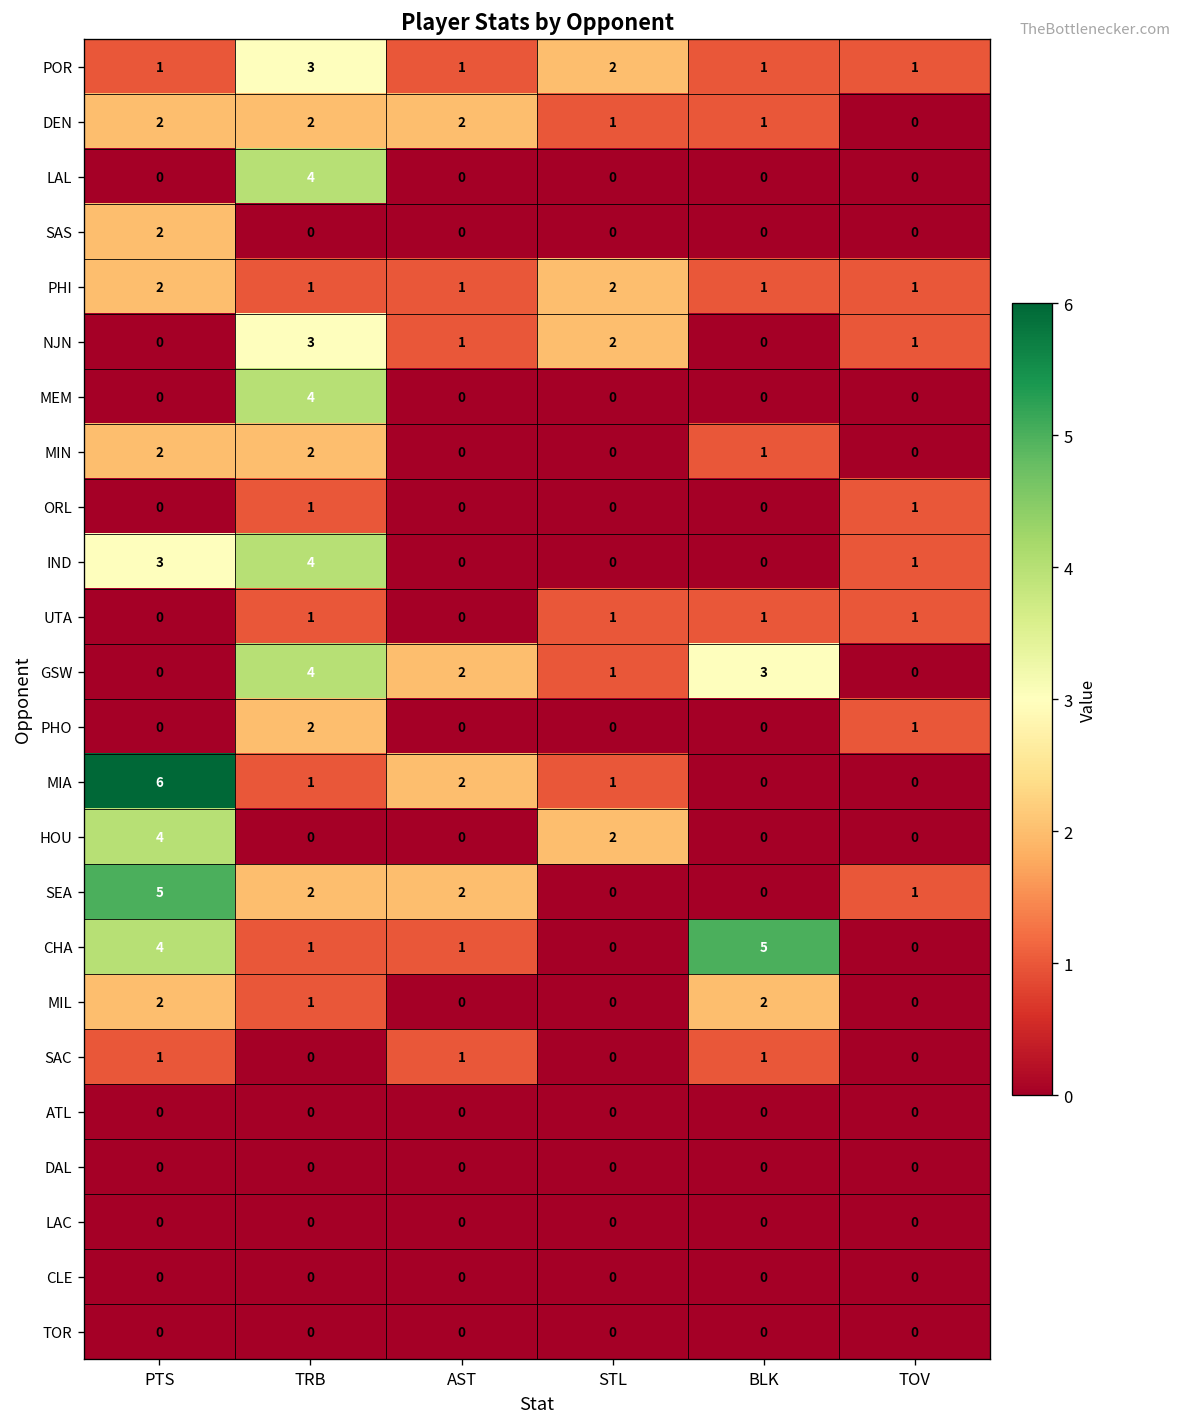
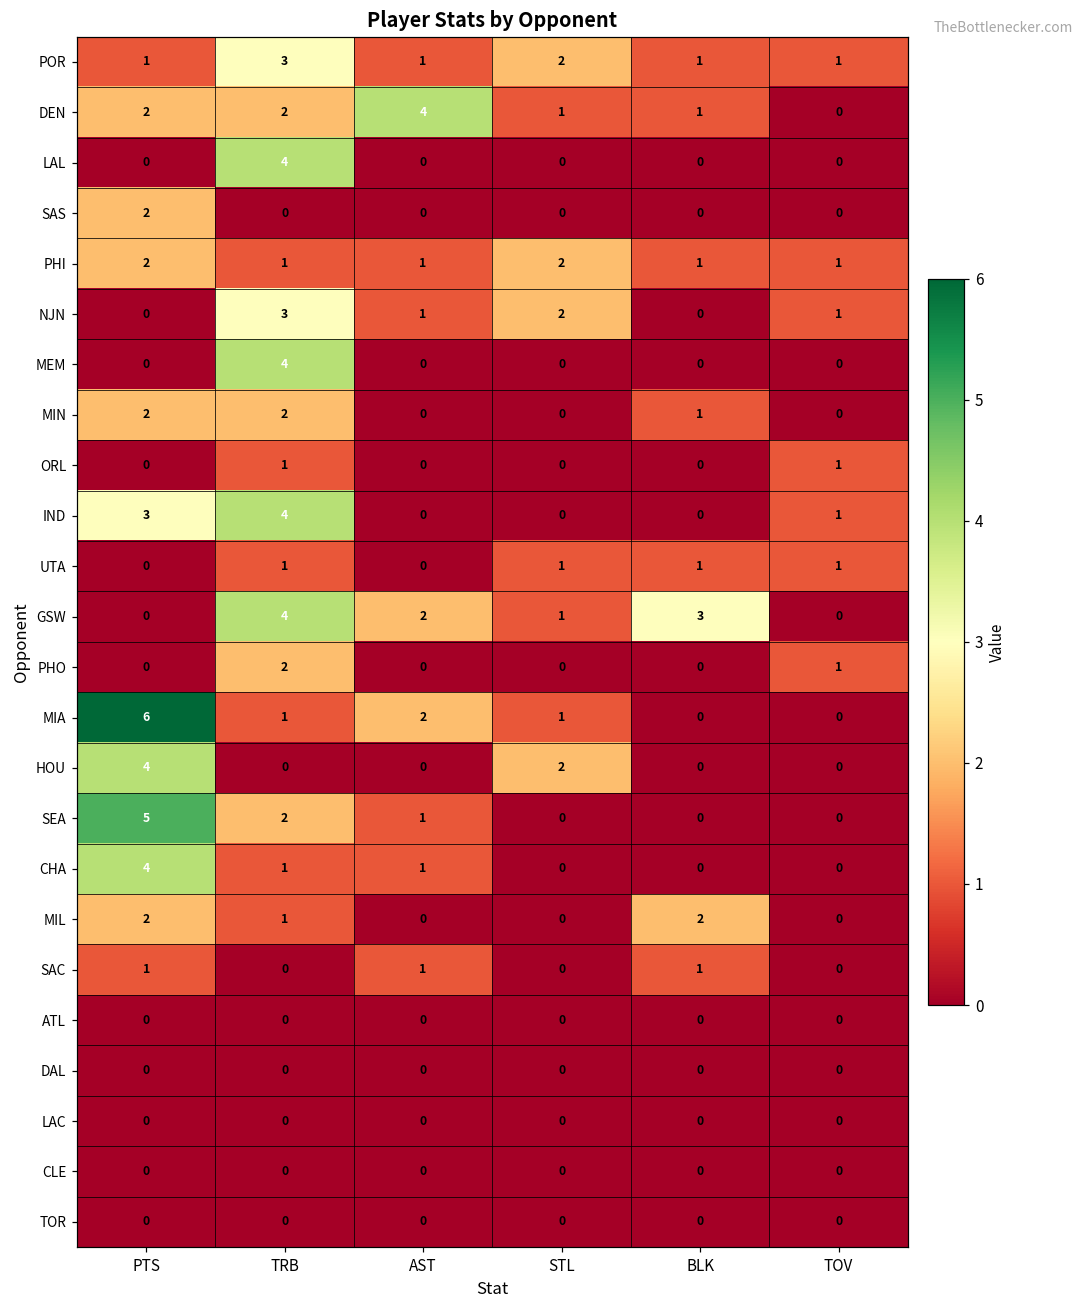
DEN, AST: 2 -> 4
SEA, AST: 2 -> 1
SEA, TOV: 1 -> 0
CHA, BLK: 5 -> 0
